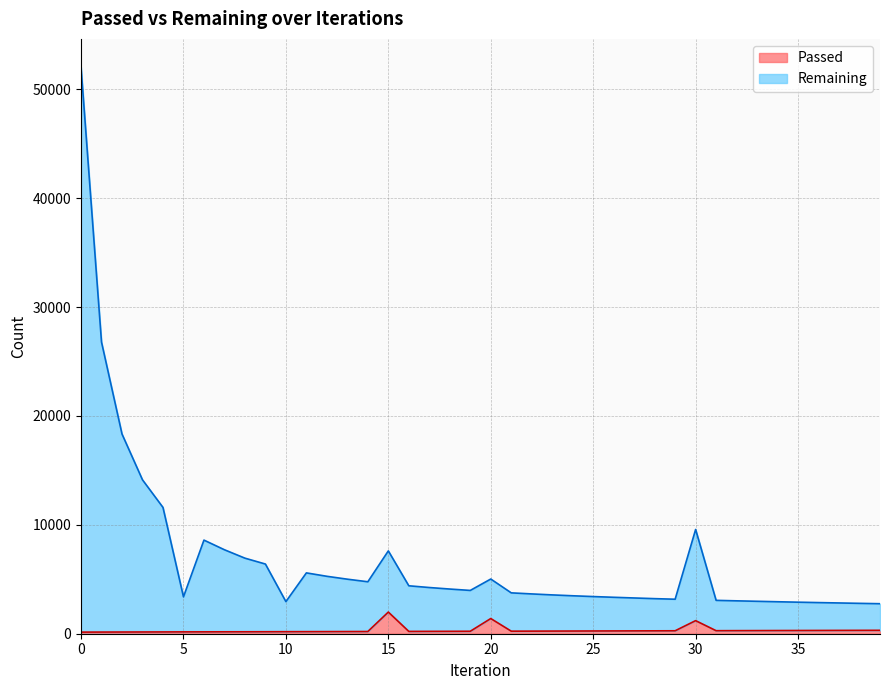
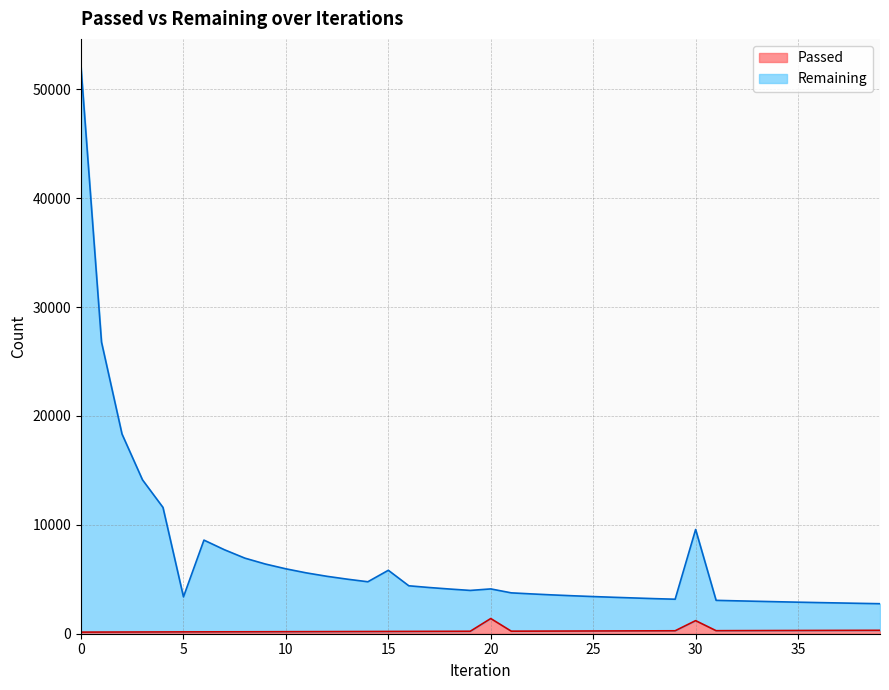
Remaining, 10: 2800 -> 5800
Passed, 15: 2000 -> 200
Remaining, 20: 3600 -> 2700
